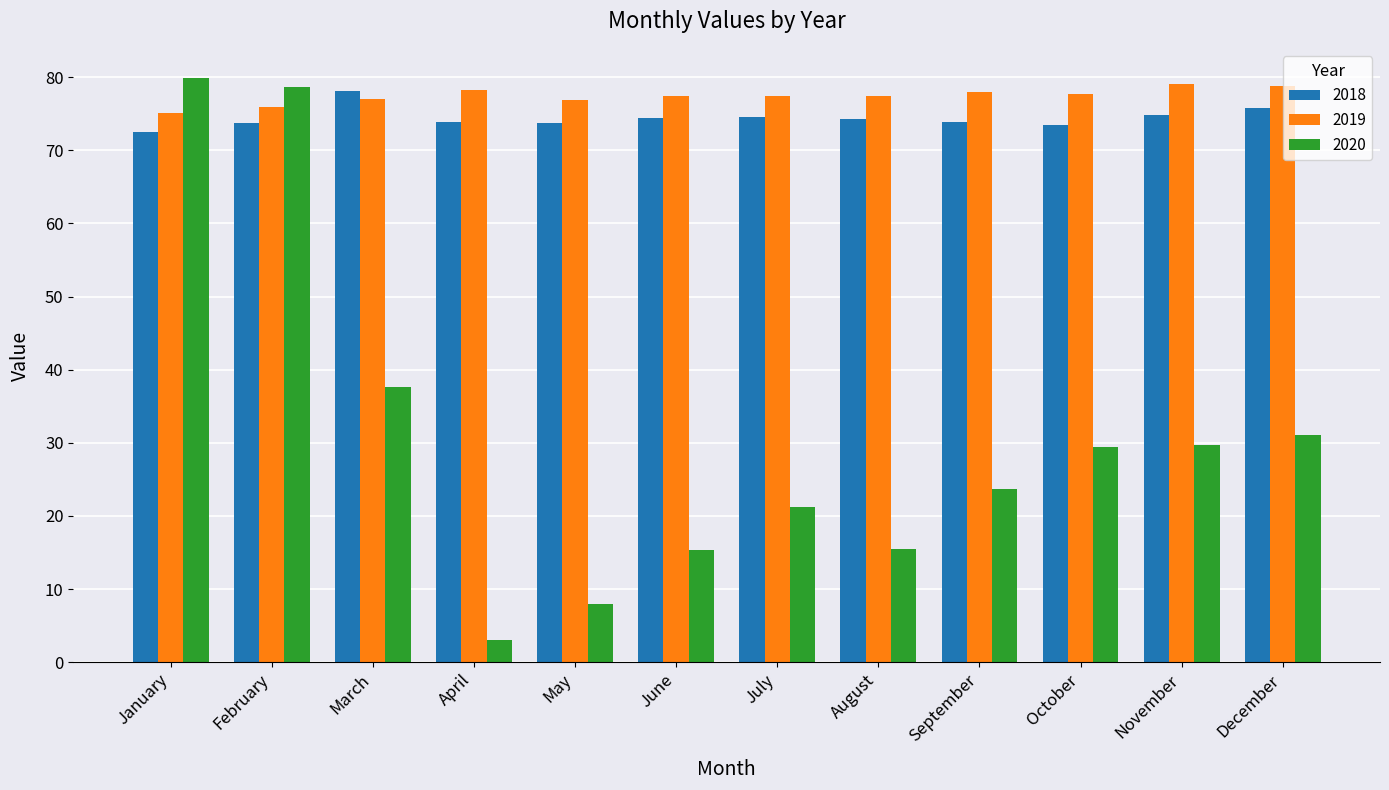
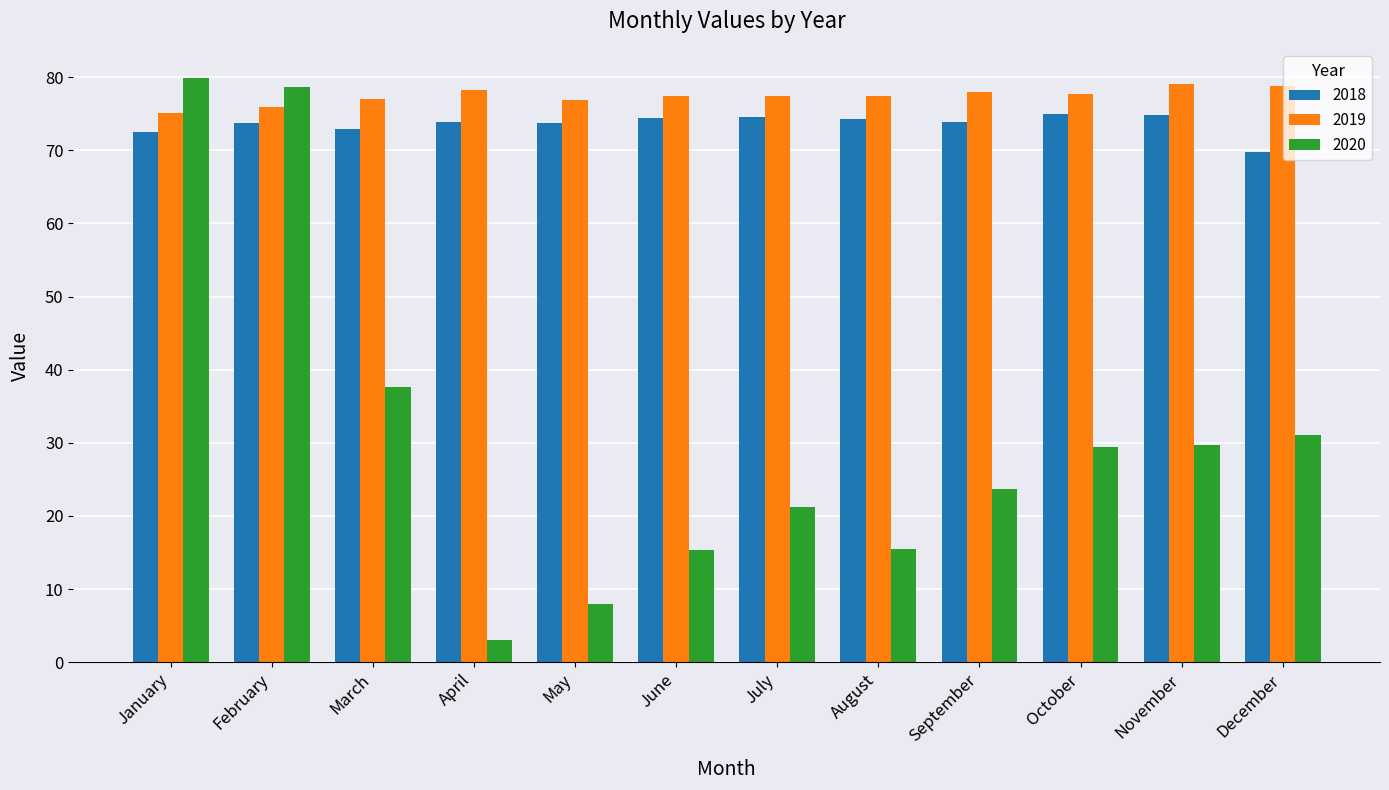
2018, March: 78 -> 73
2018, October: 73 -> 75
2018, December: 76 -> 70
